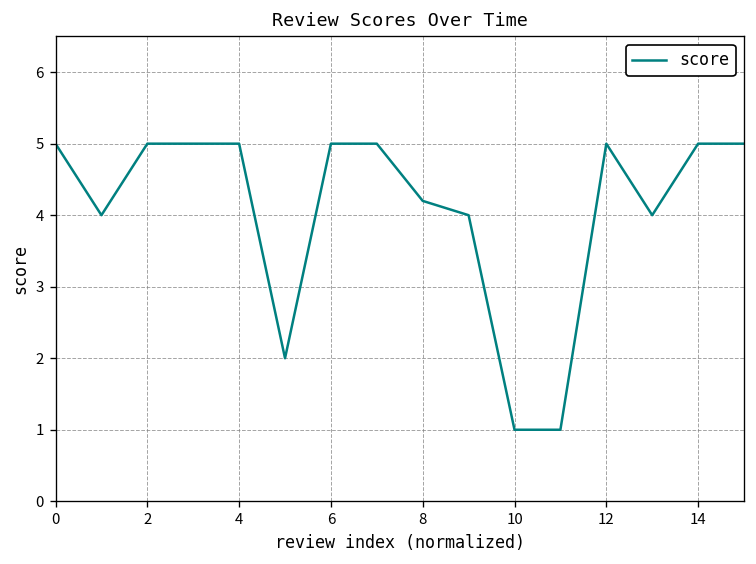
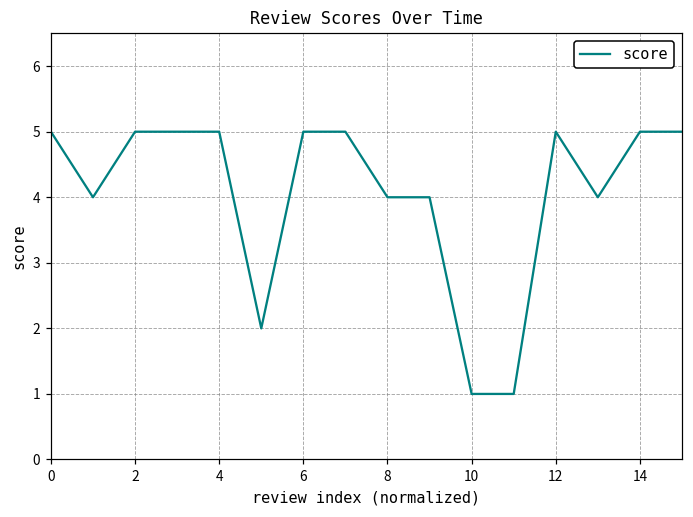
8: 4.2 -> 4.0
